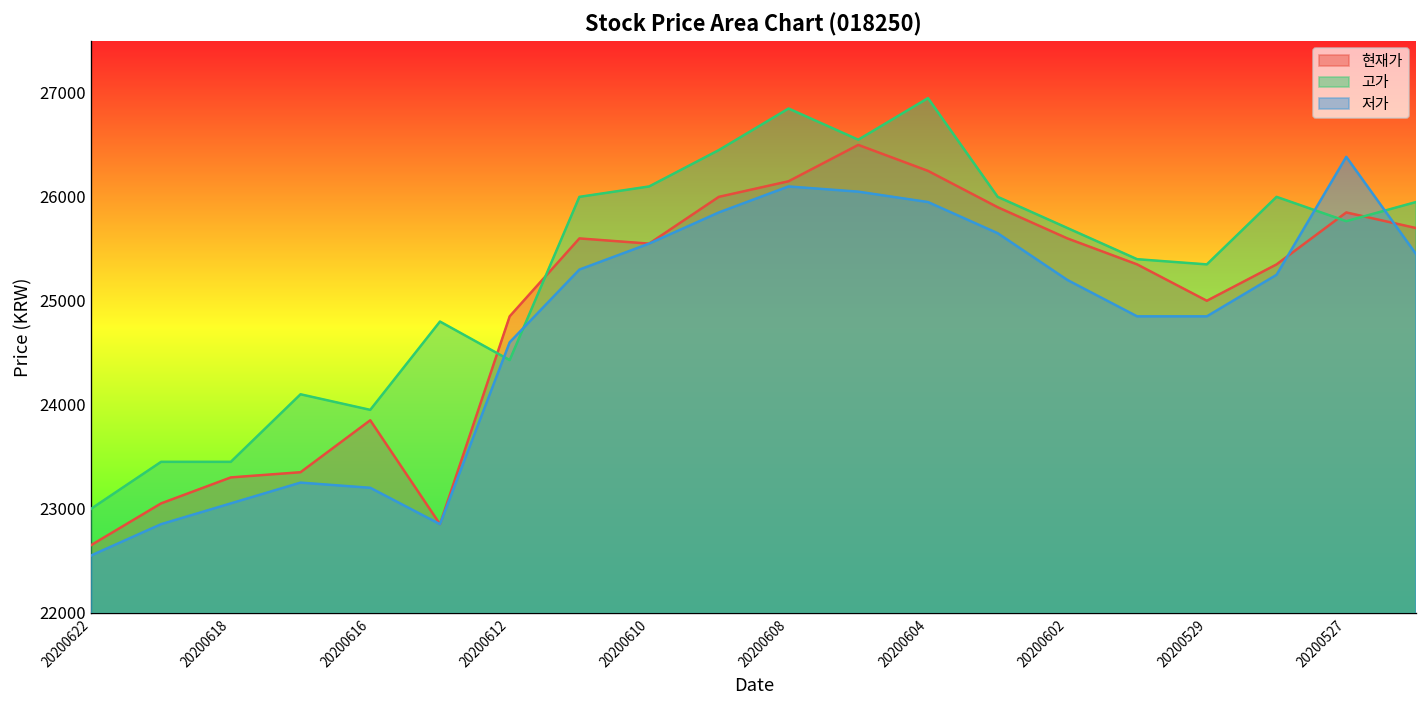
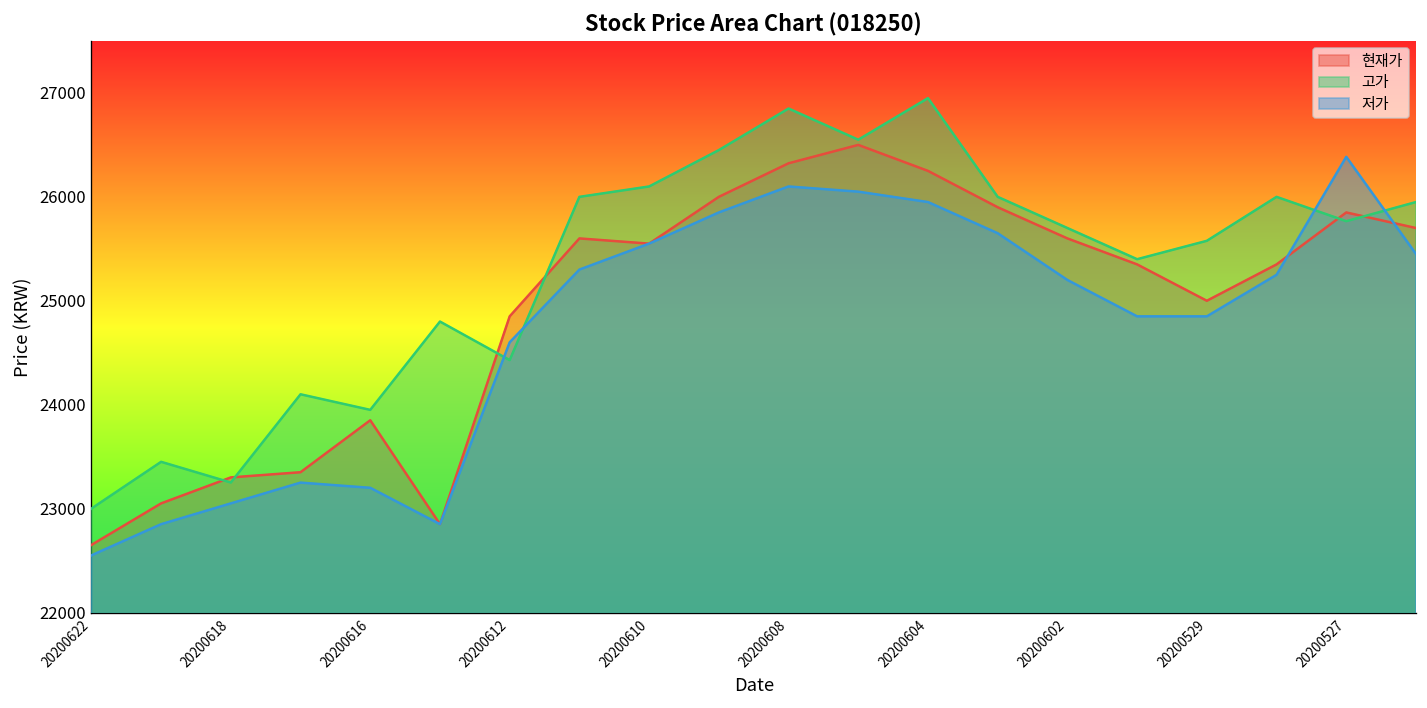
고가, 20200618: 23500 -> 23300
현재가, 20200608: 26200 -> 26300
고가, 20200529: 25400 -> 25600
